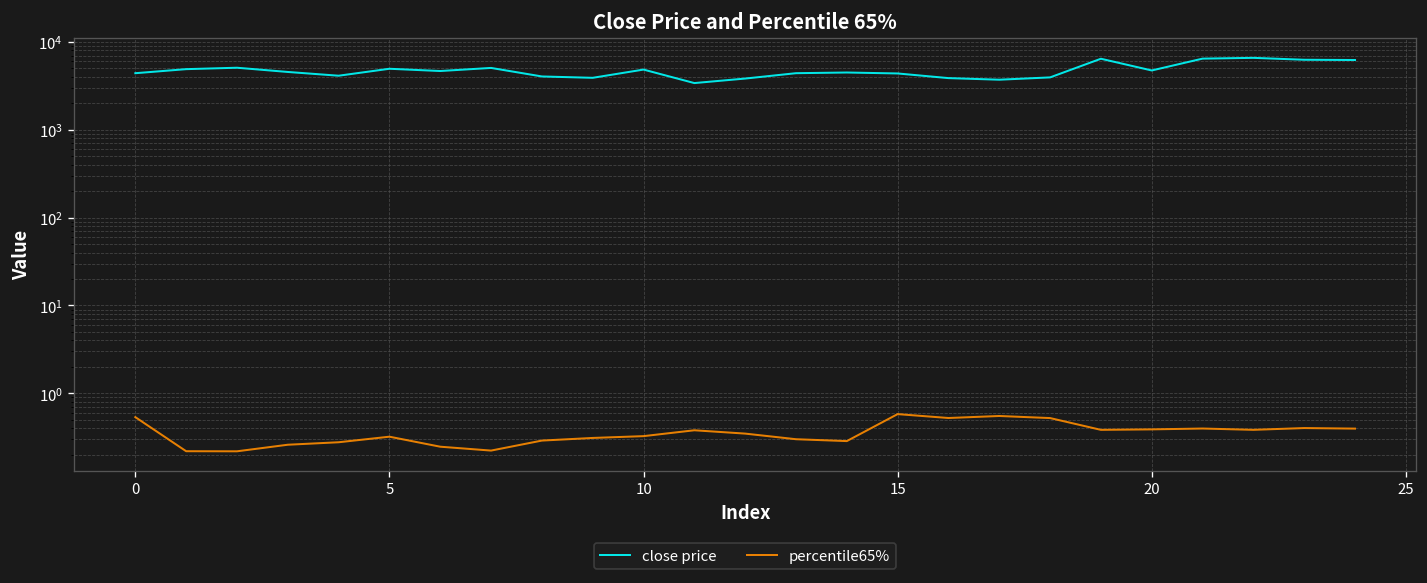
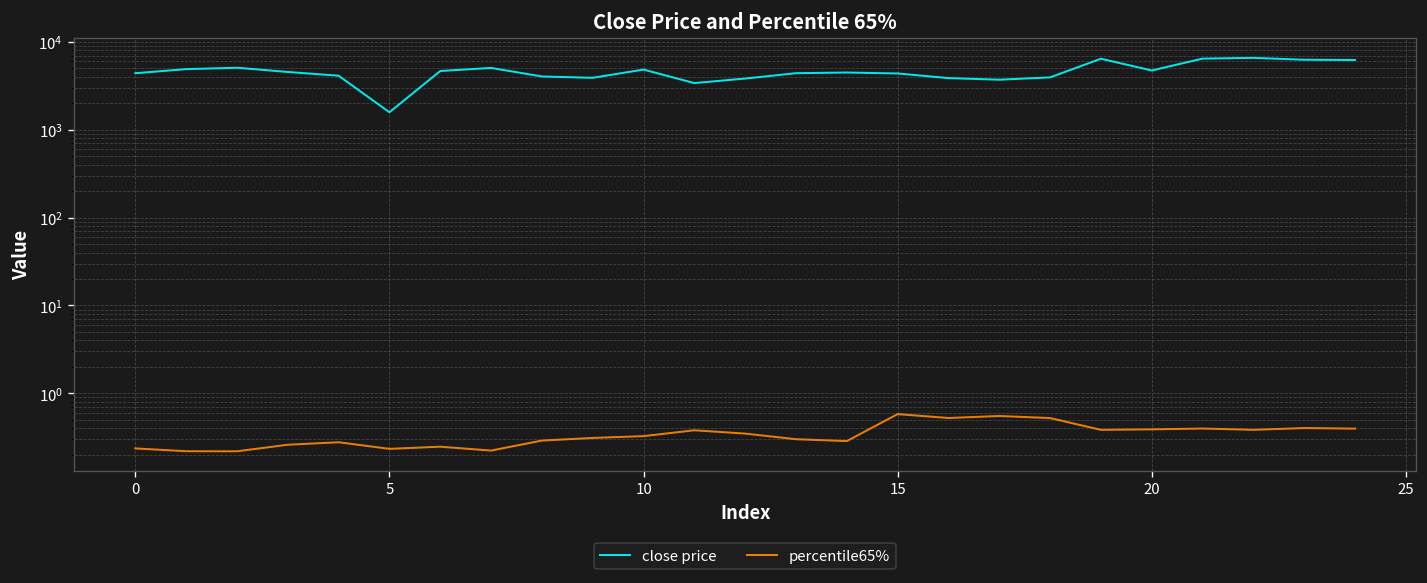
percentile65%, 0: 0.5 -> 0.24
close price, 5: 5000 -> 1600
percentile65%, 5: 0.3 -> 0.23
